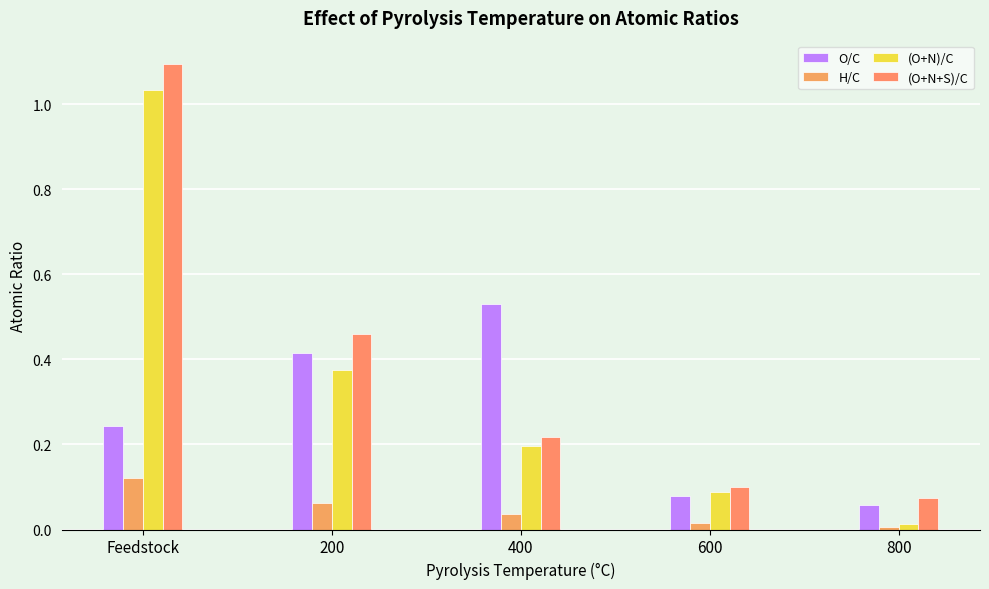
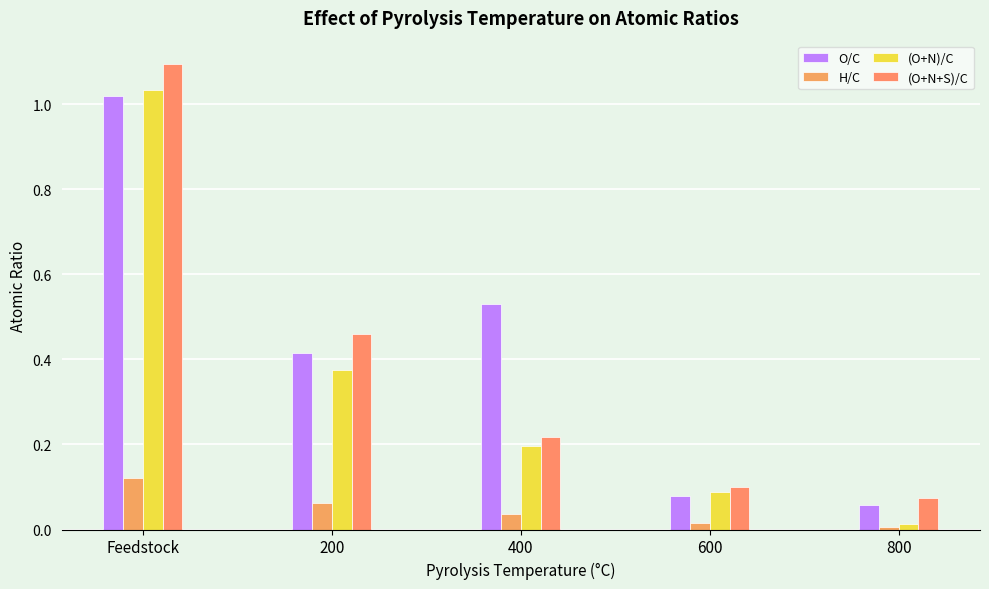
O/C, Feedstock: 0.24 -> 1.02
